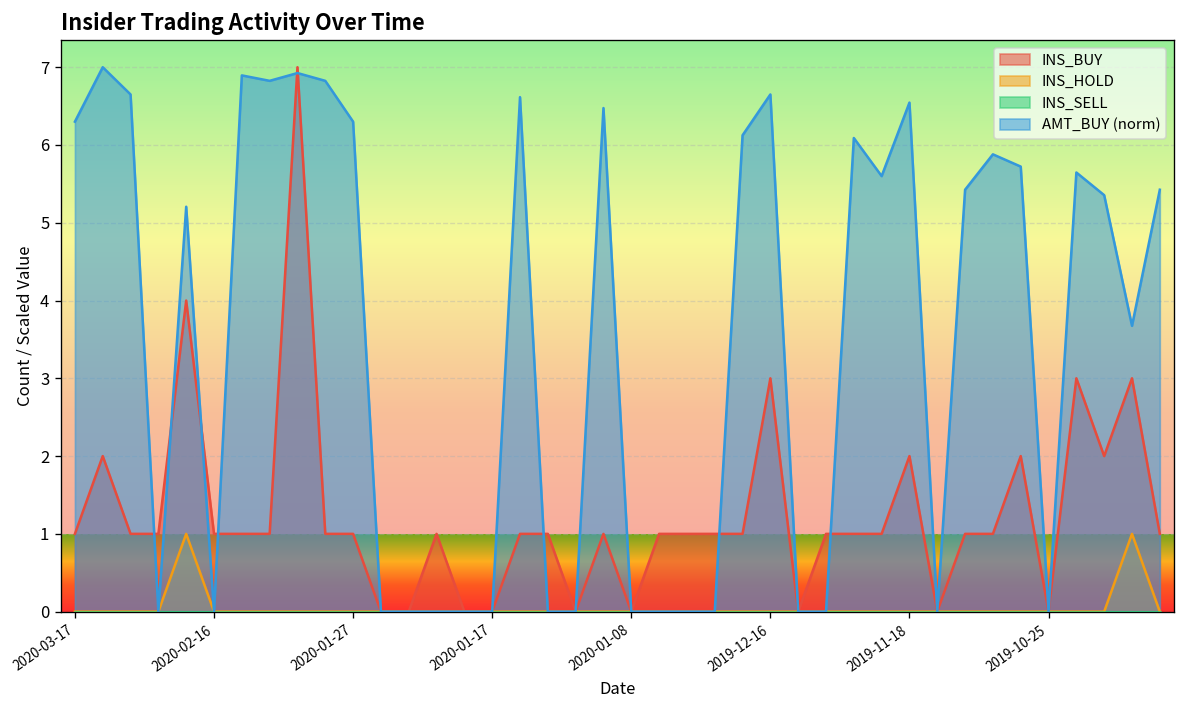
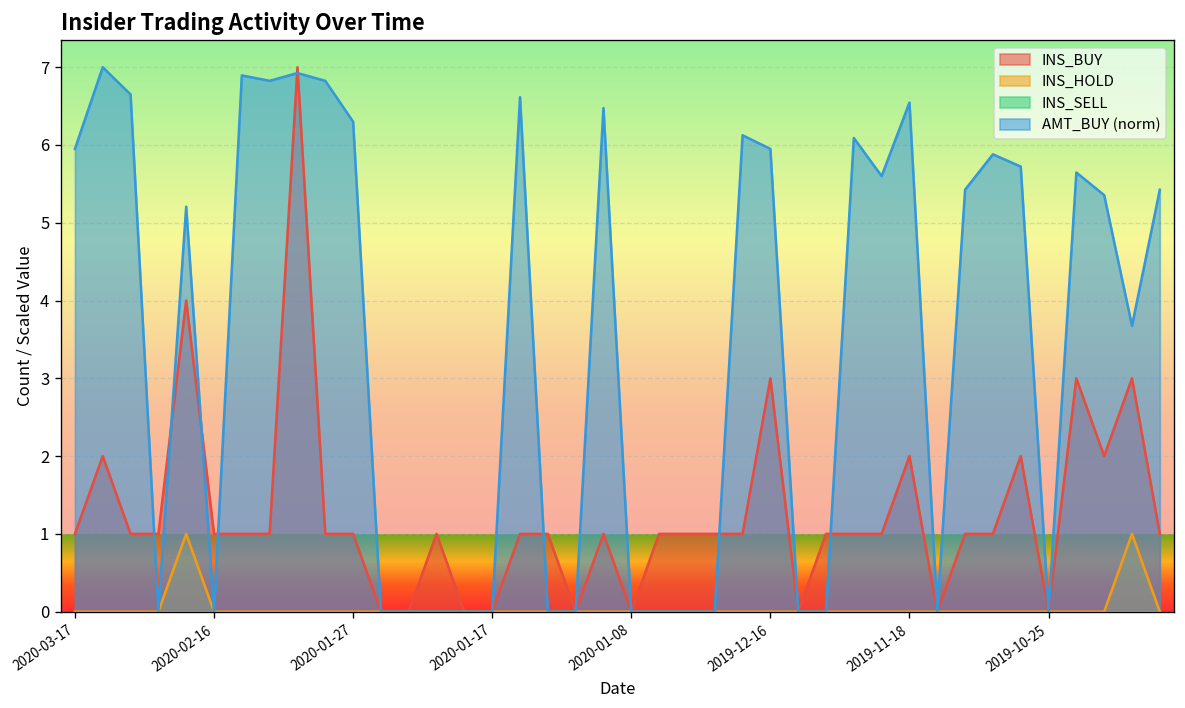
AMT_BUY (norm), 2020-03-17: 6.3 -> 6.0
AMT_BUY (norm), 2019-12-16: 6.6 -> 6.0
